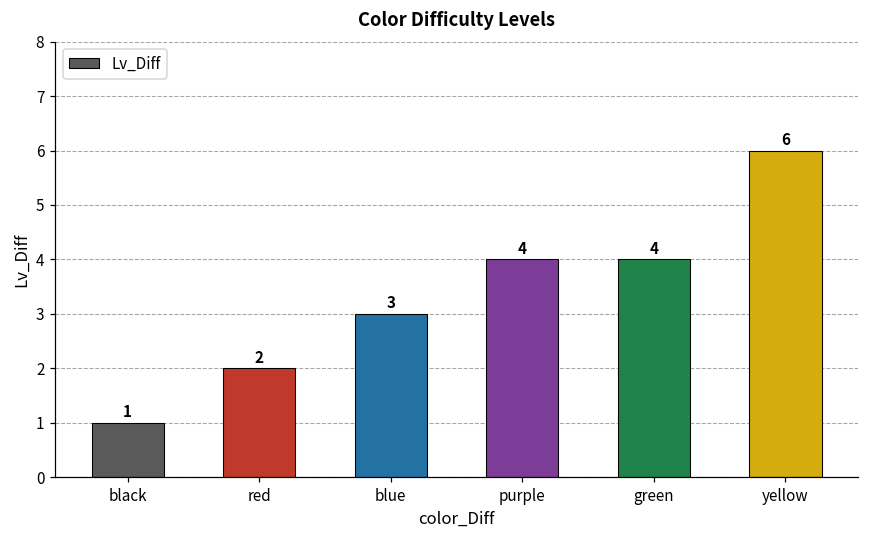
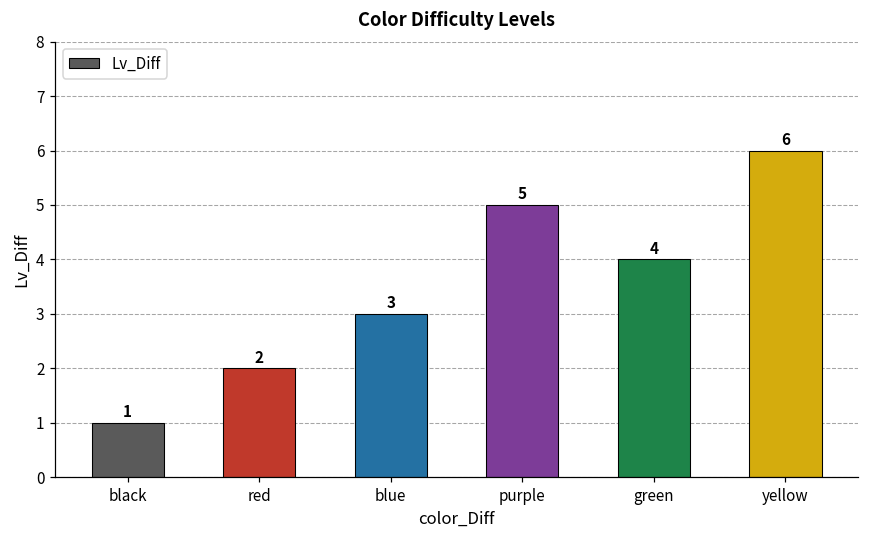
purple: 4 -> 5
